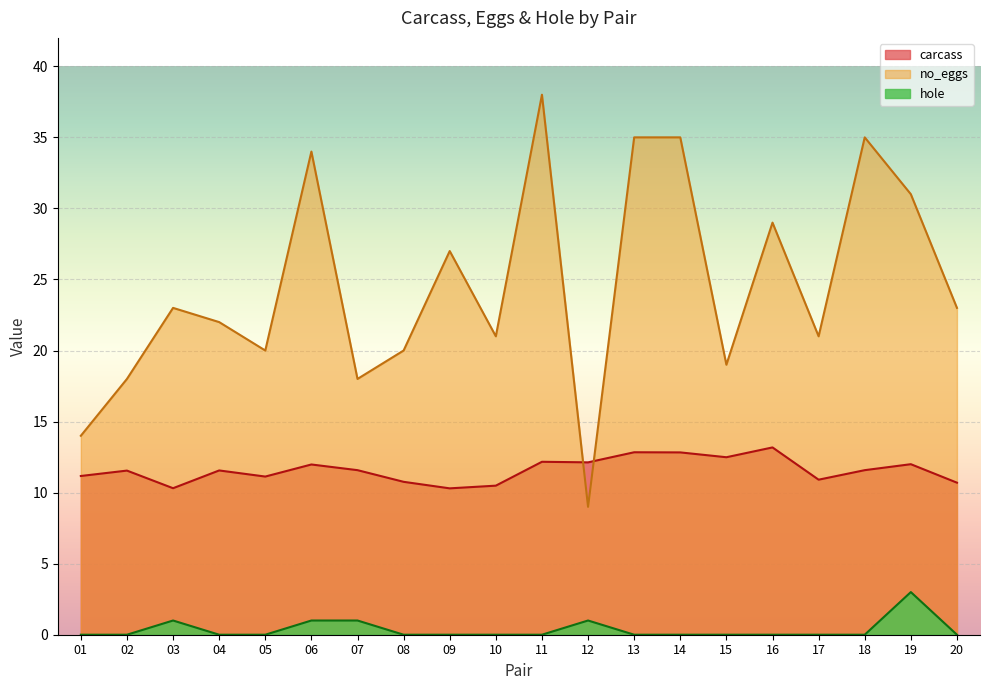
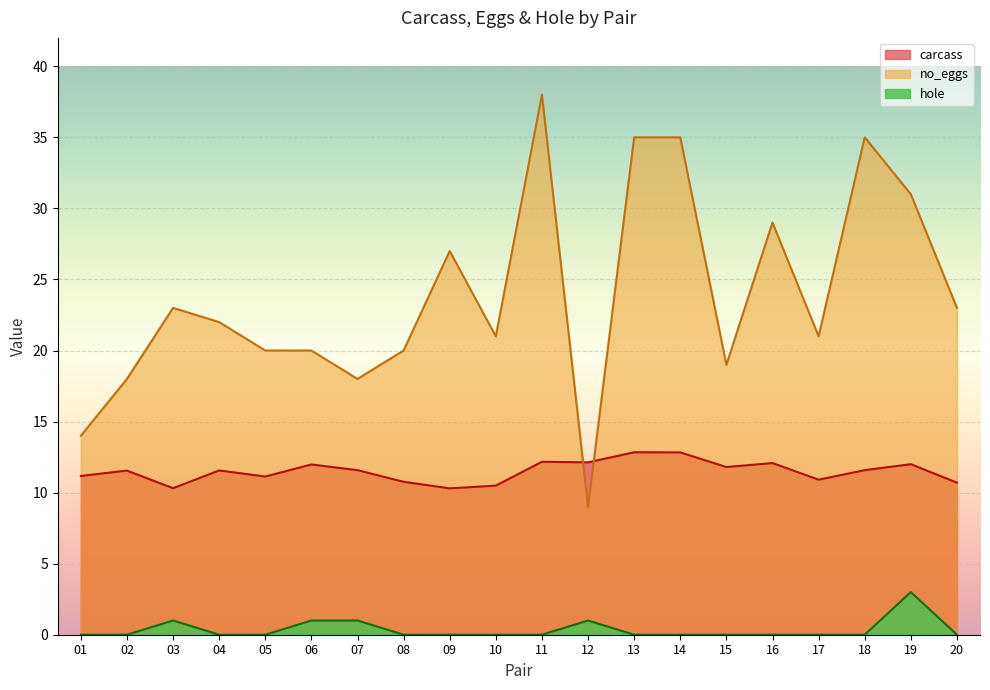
no_eggs, 06: 34 -> 20
carcass, 15: 12.5 -> 11.8
carcass, 16: 13.2 -> 12.1
